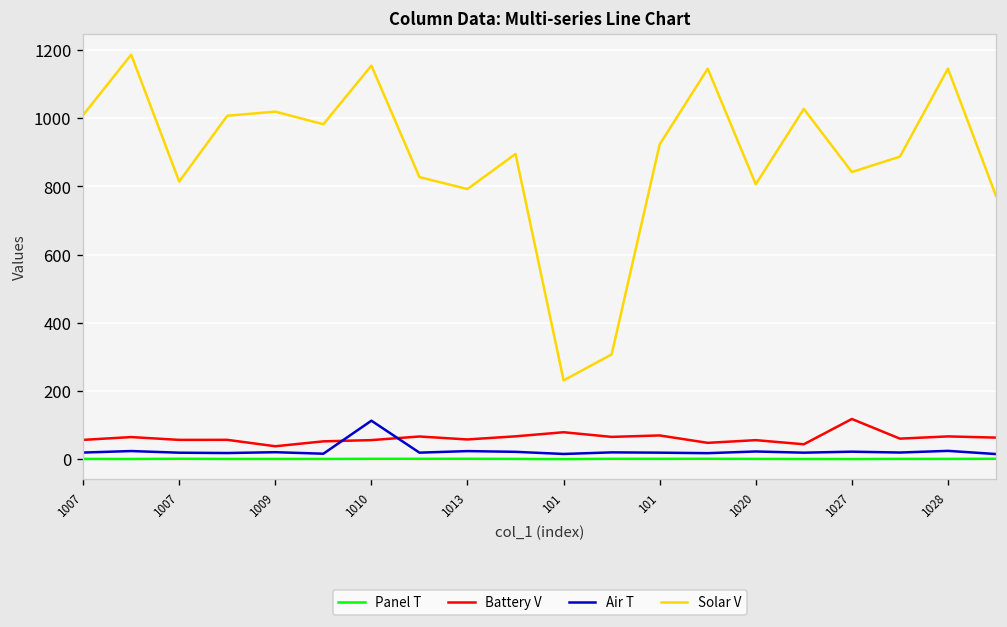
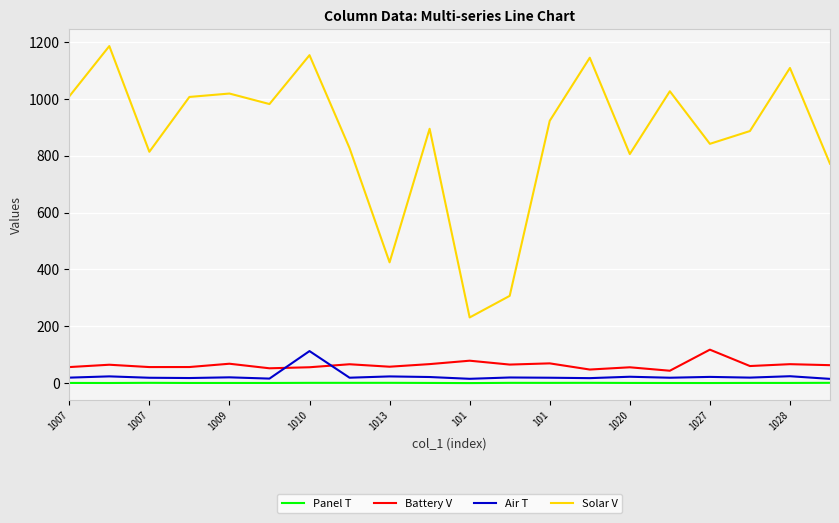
Battery V, 1009: 40 -> 70
Solar V, 1013: 790 -> 430
Solar V, 1028: 1150 -> 1110
